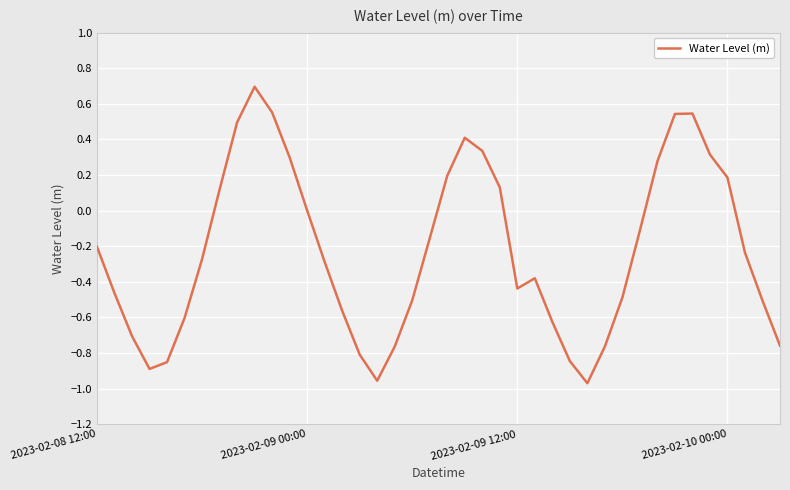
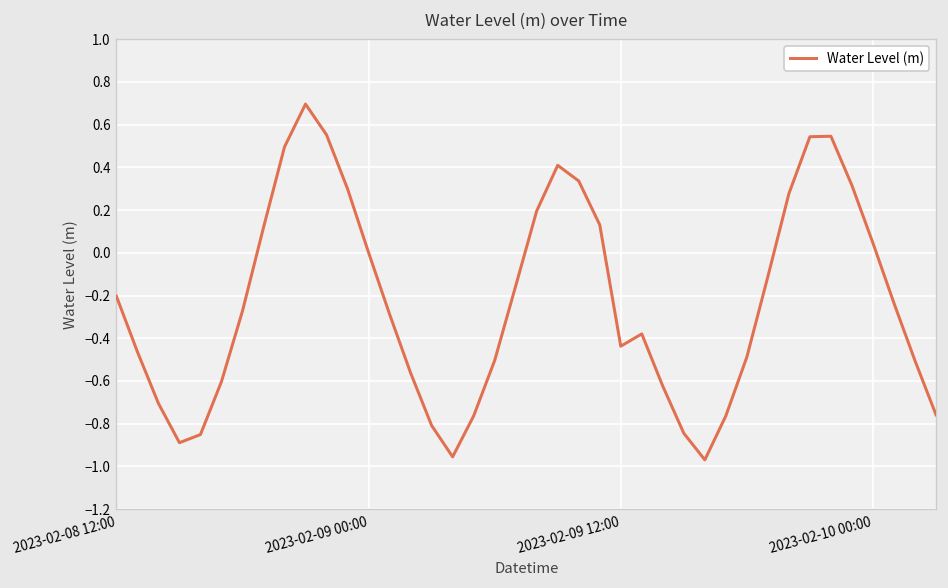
2023-02-10 00:00: 0.19 -> 0.05
